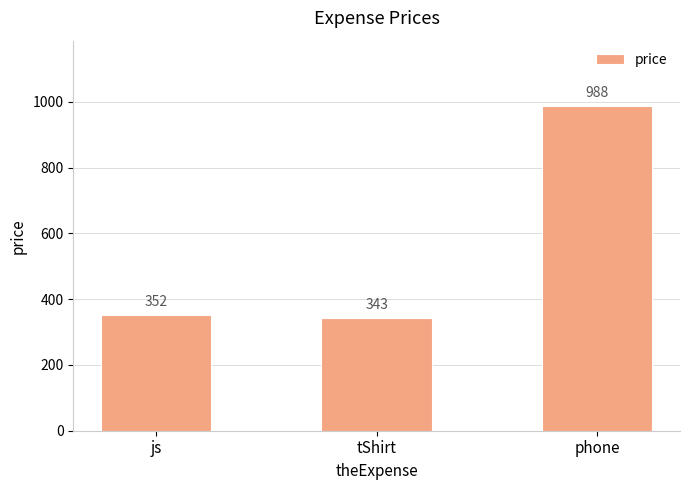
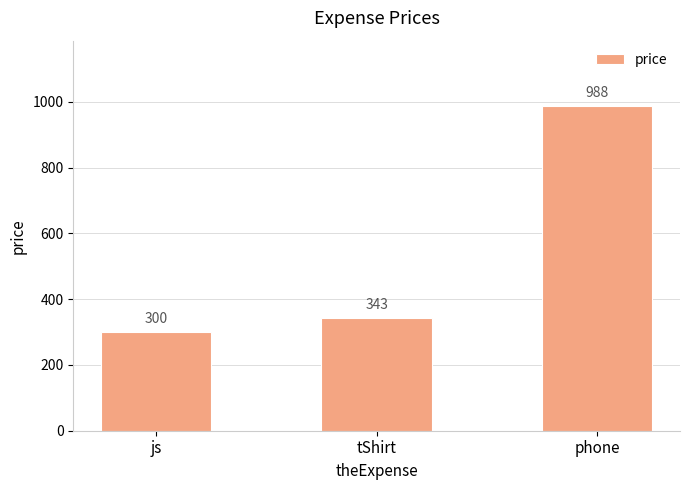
js: 352 -> 300
